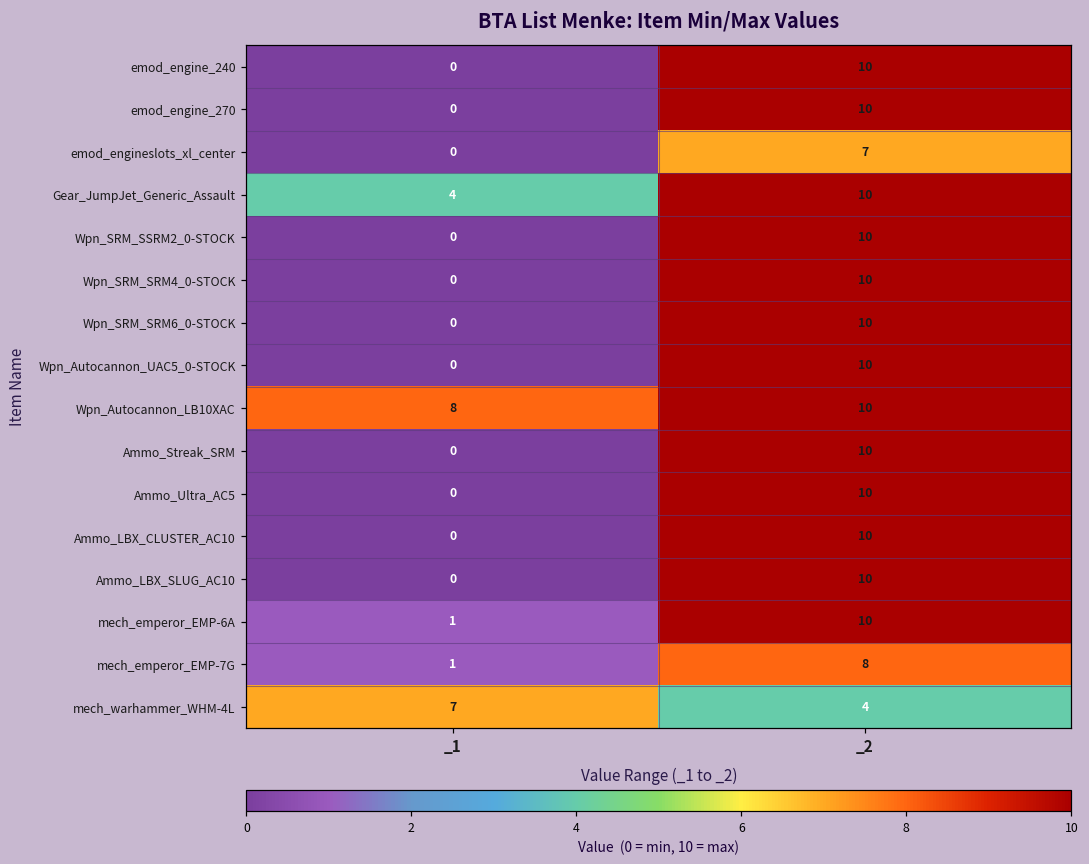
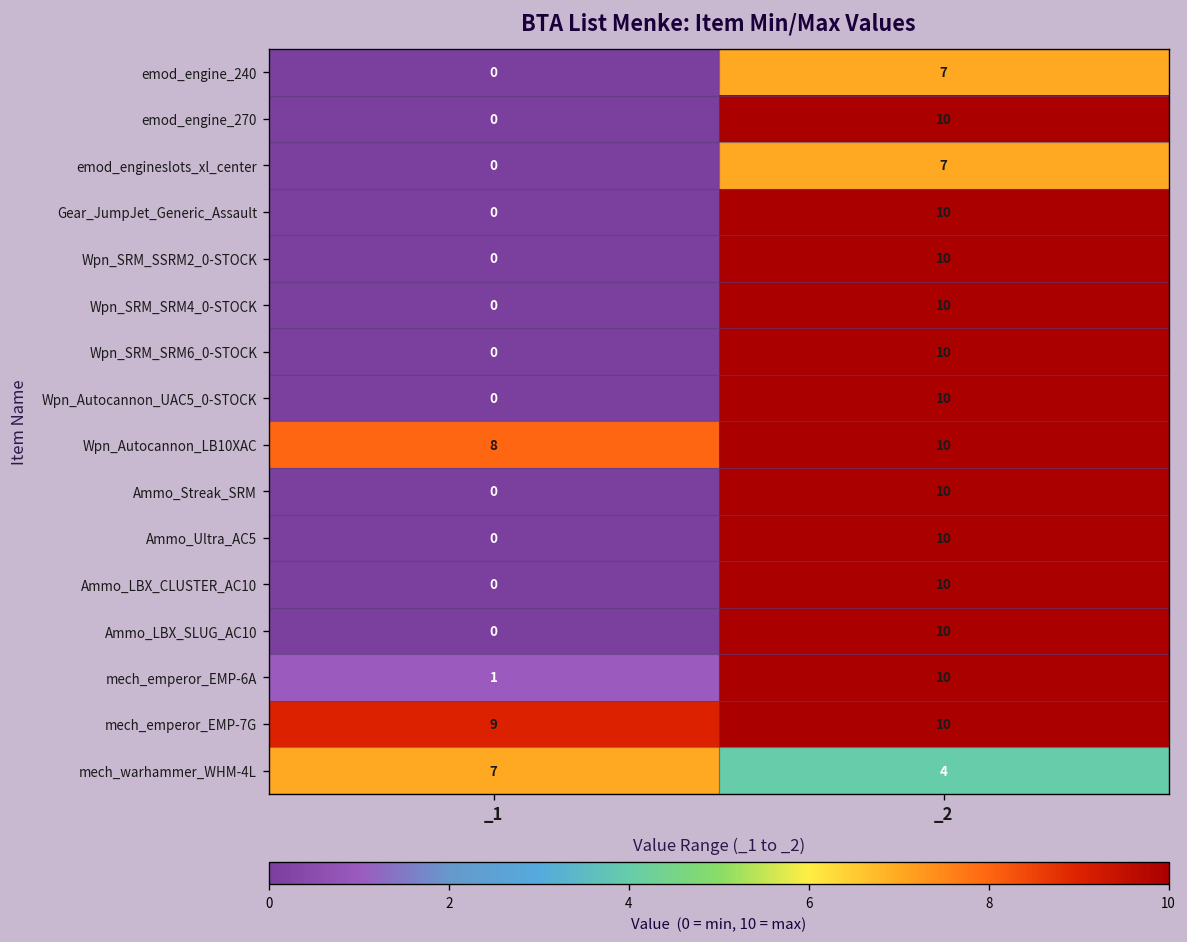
emod_engine_240, _2: 10 -> 7
Gear_JumpJet_Generic_Assault, _1: 4 -> 0
mech_emperor_EMP-7G, _1: 1 -> 9
mech_emperor_EMP-7G, _2: 8 -> 10
